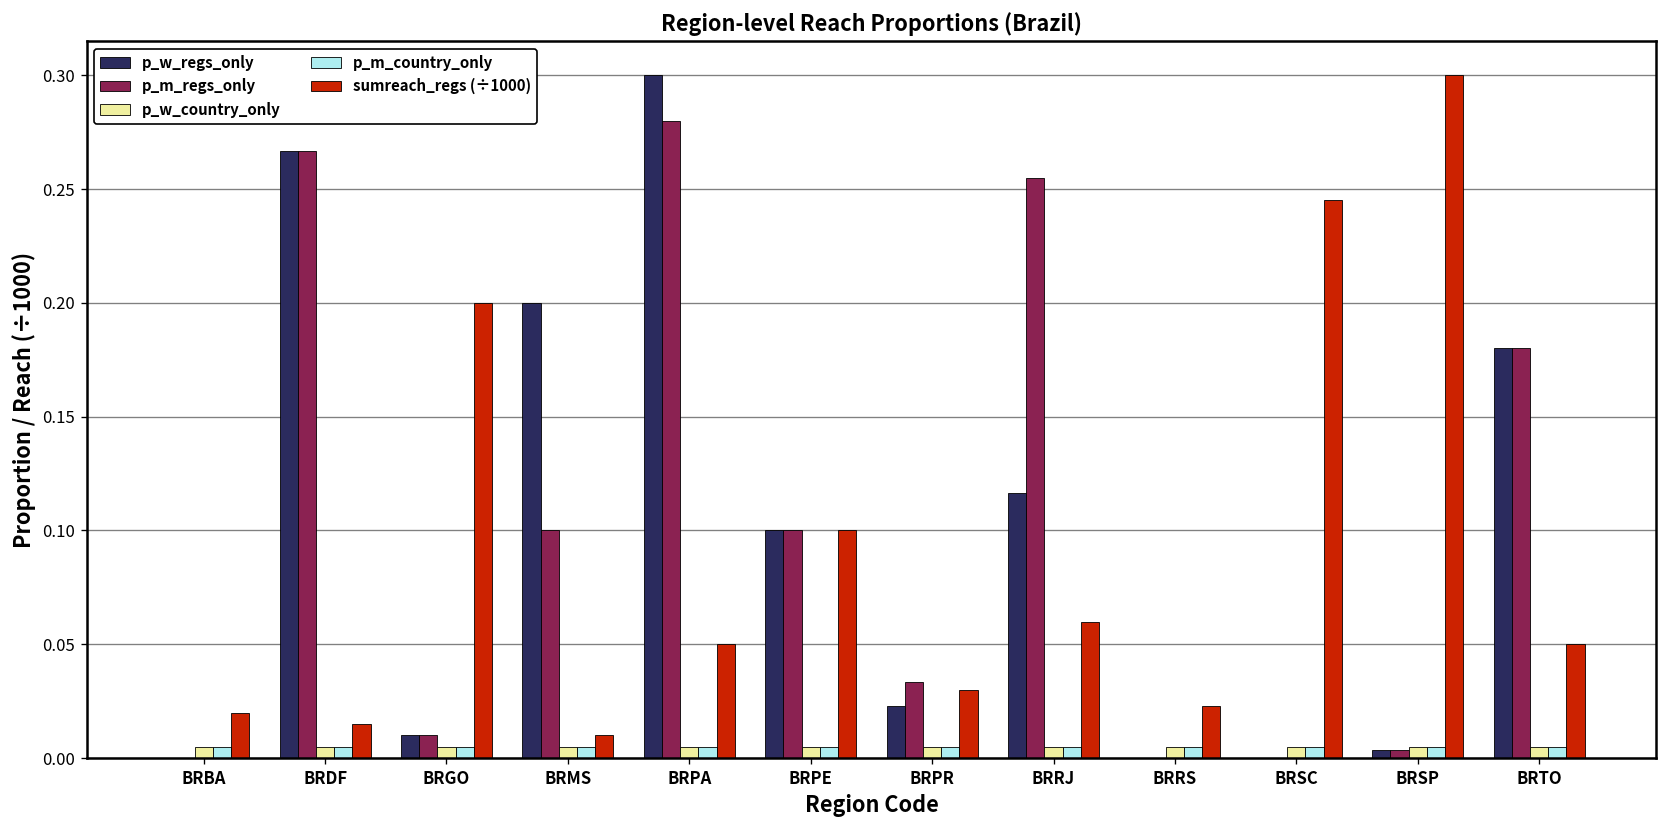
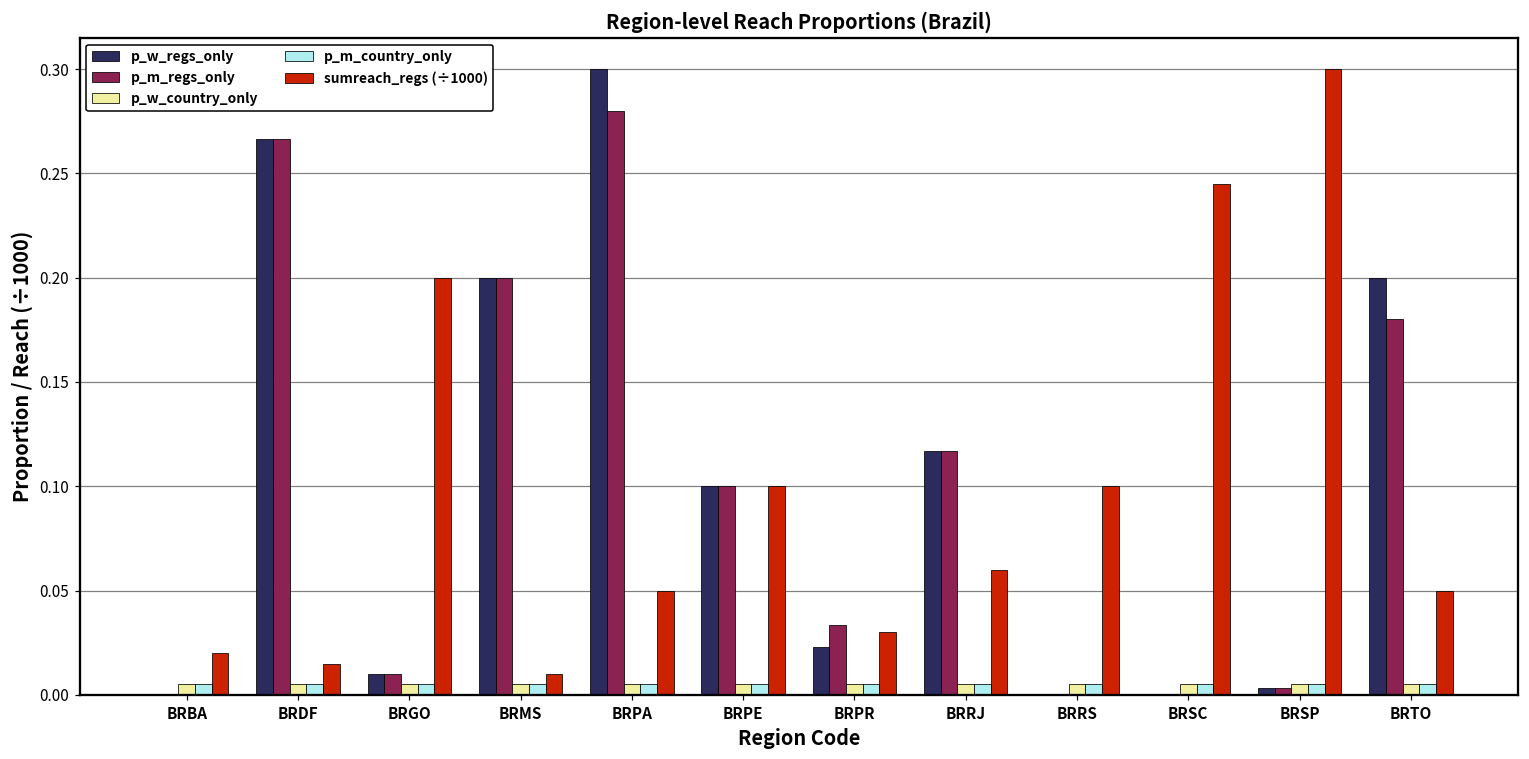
p_m_regs_only, BRMS: 0.1 -> 0.2
p_m_regs_only, BRRJ: 0.255 -> 0.117
sumreach_regs (÷1000), BRRS: 0.023 -> 0.100
p_w_regs_only, BRTO: 0.18 -> 0.20
